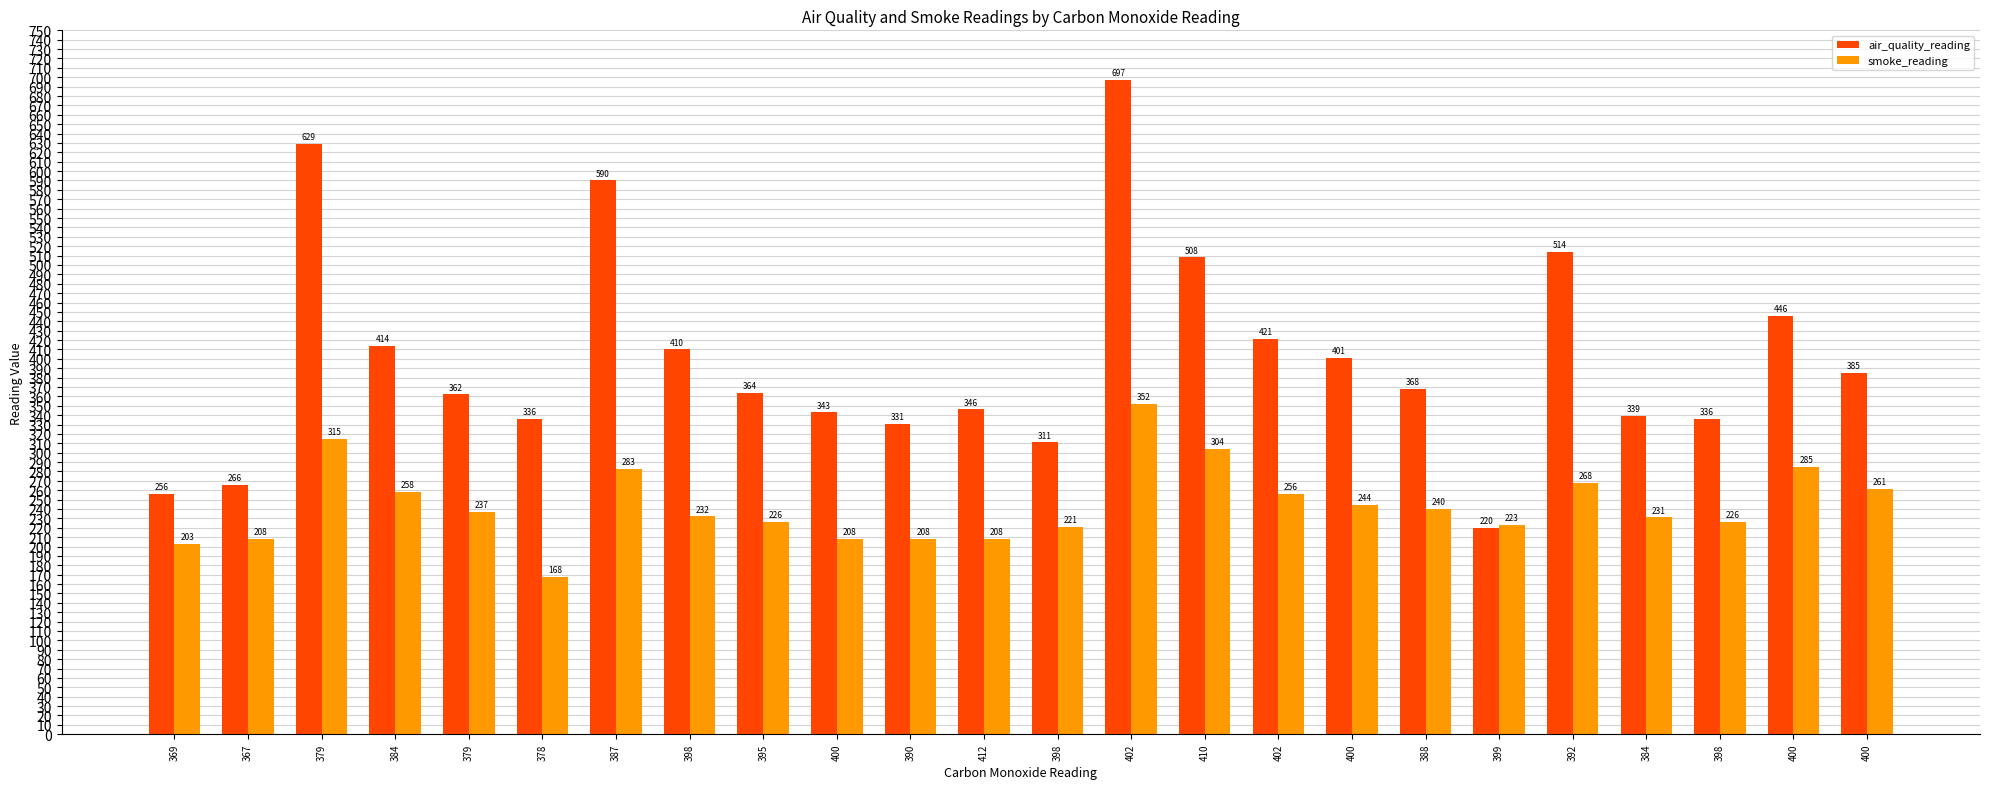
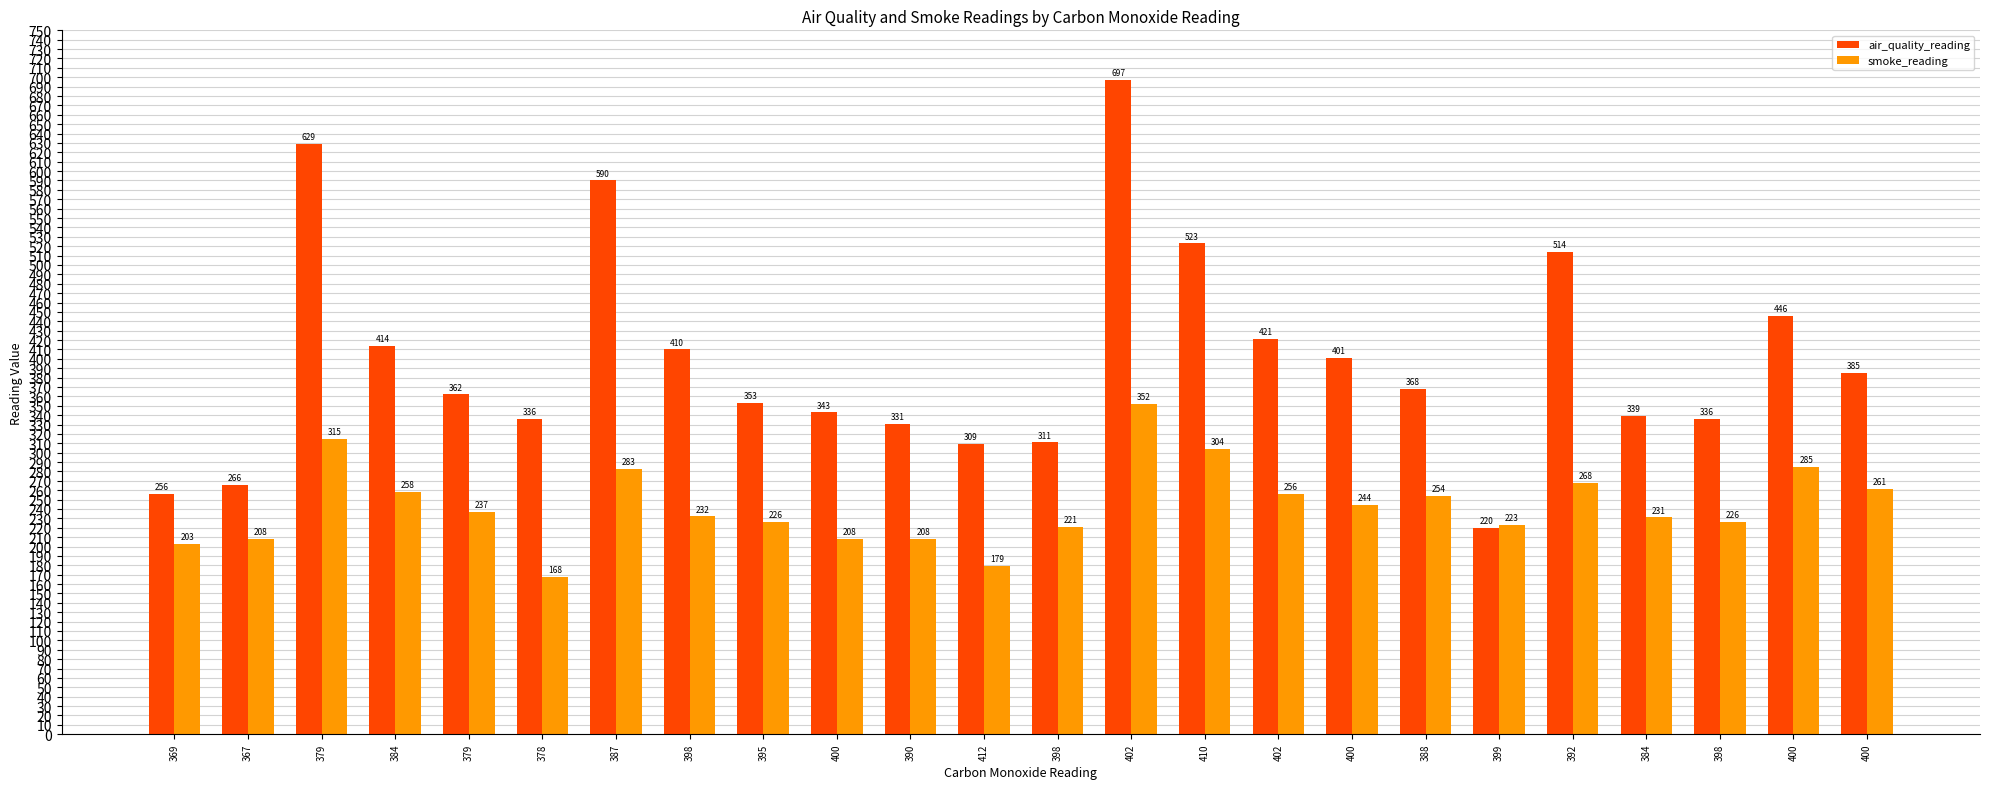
air_quality_reading, 395: 364 -> 353
air_quality_reading, 412: 346 -> 309
smoke_reading, 412: 208 -> 179
air_quality_reading, 410: 508 -> 523
smoke_reading, 388: 240 -> 254
